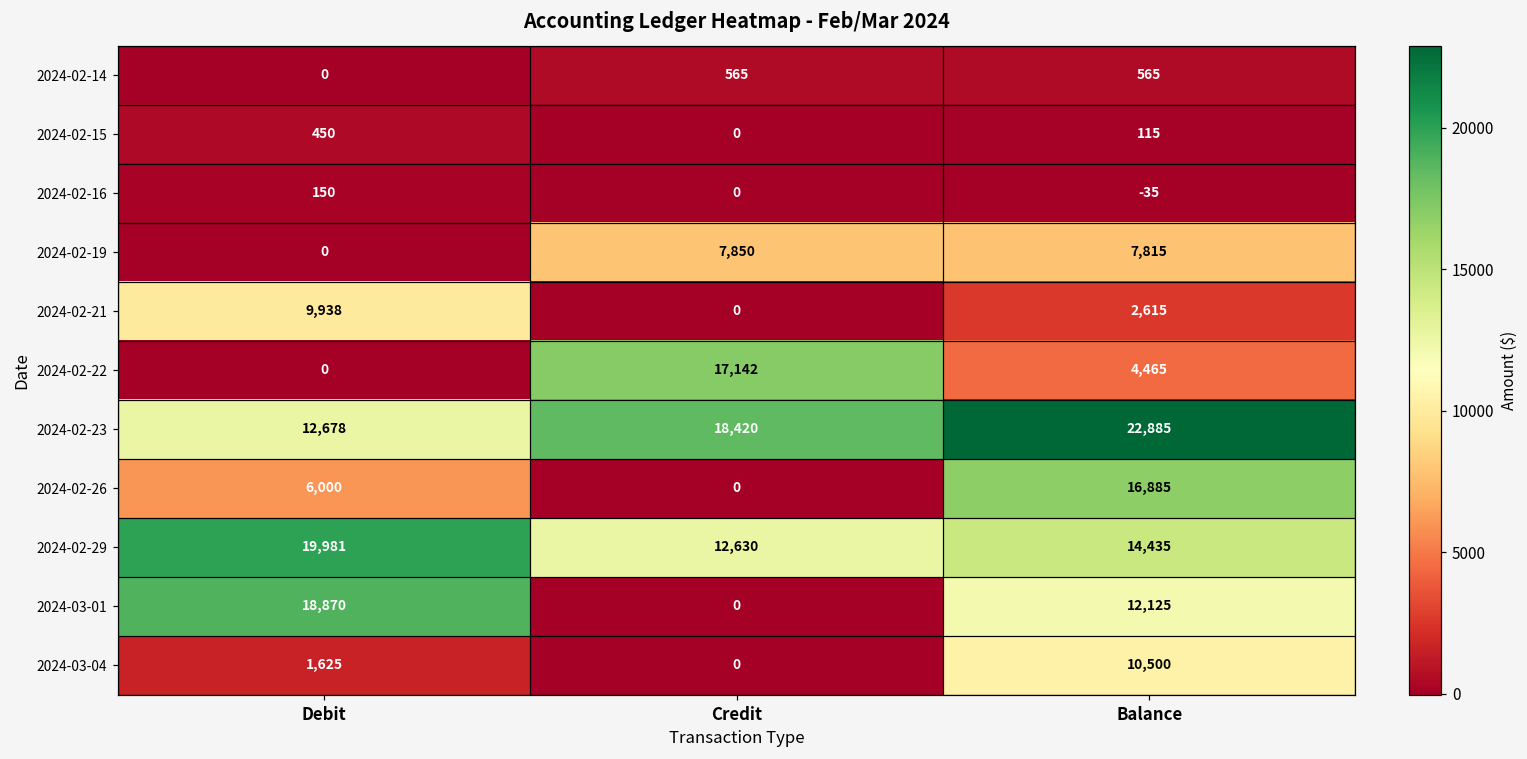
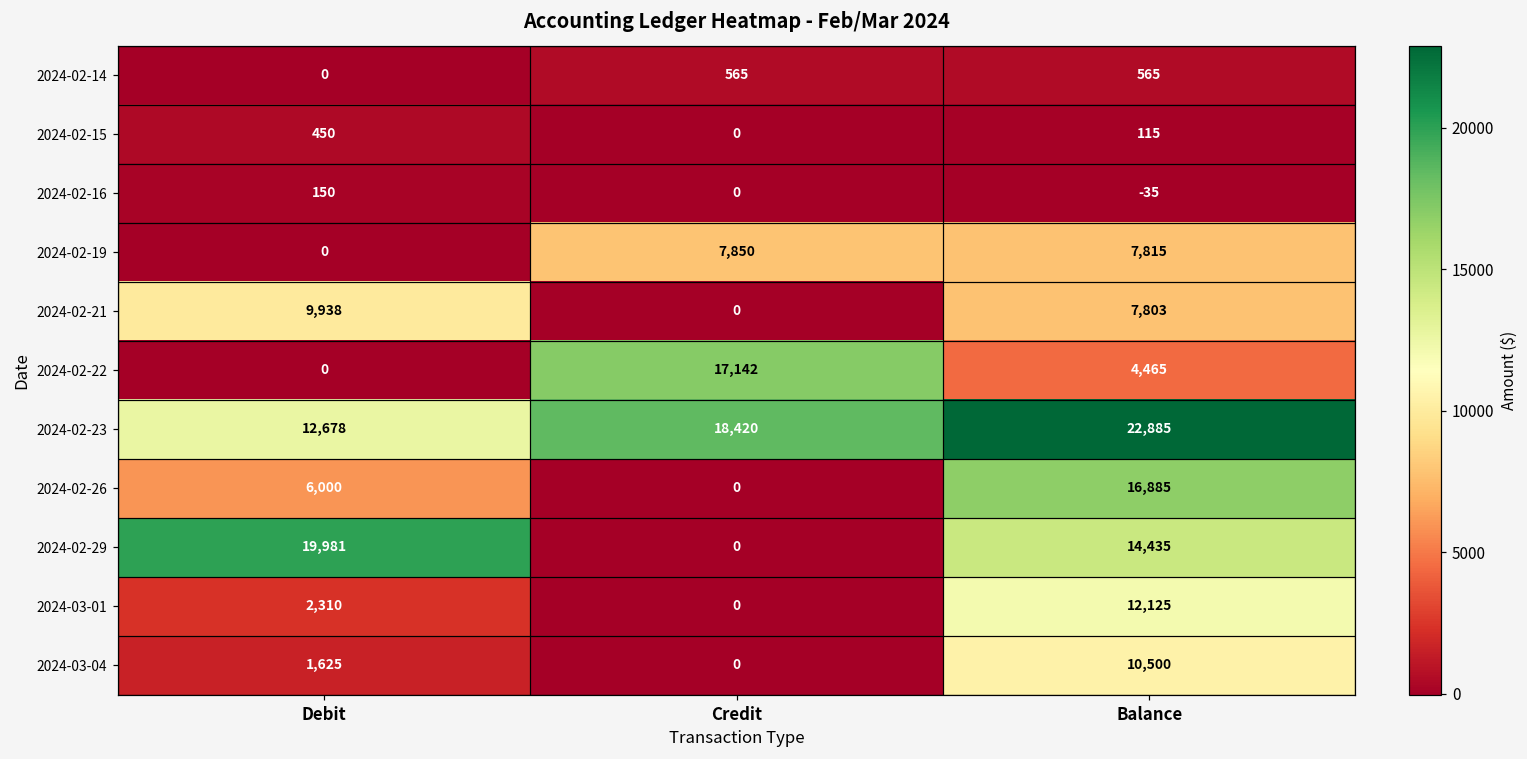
2024-02-21, Balance: 2,615 -> 7,803
2024-02-29, Credit: 12,630 -> 0
2024-03-01, Debit: 18,870 -> 2,310
